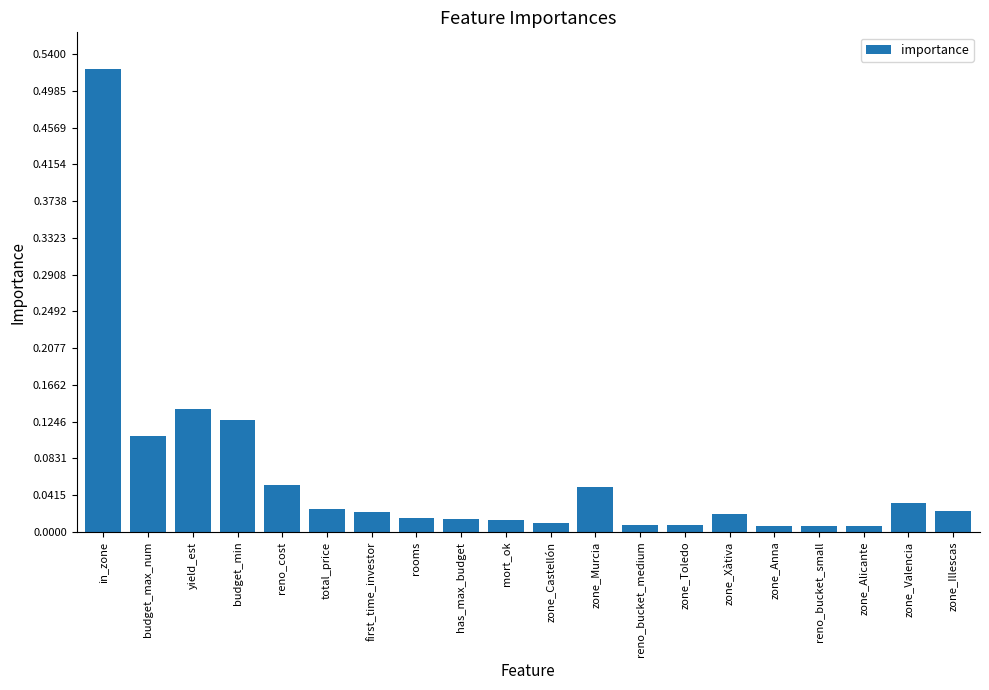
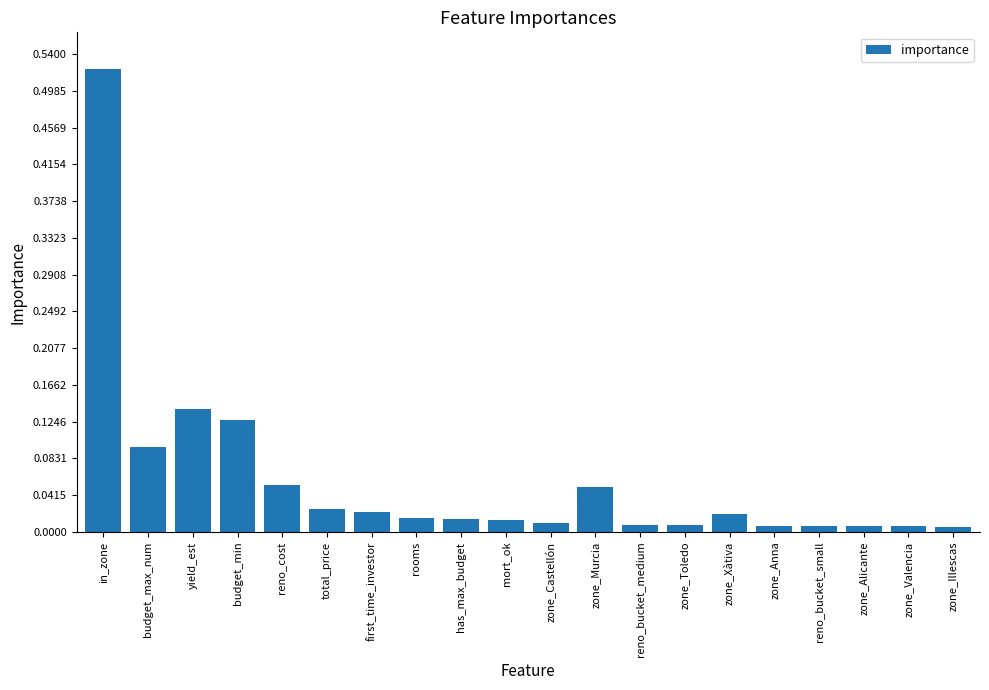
budget_max_num: 0.11 -> 0.10
zone_Valencia: 0.03 -> 0.01
zone_Illescas: 0.02 -> 0.01
